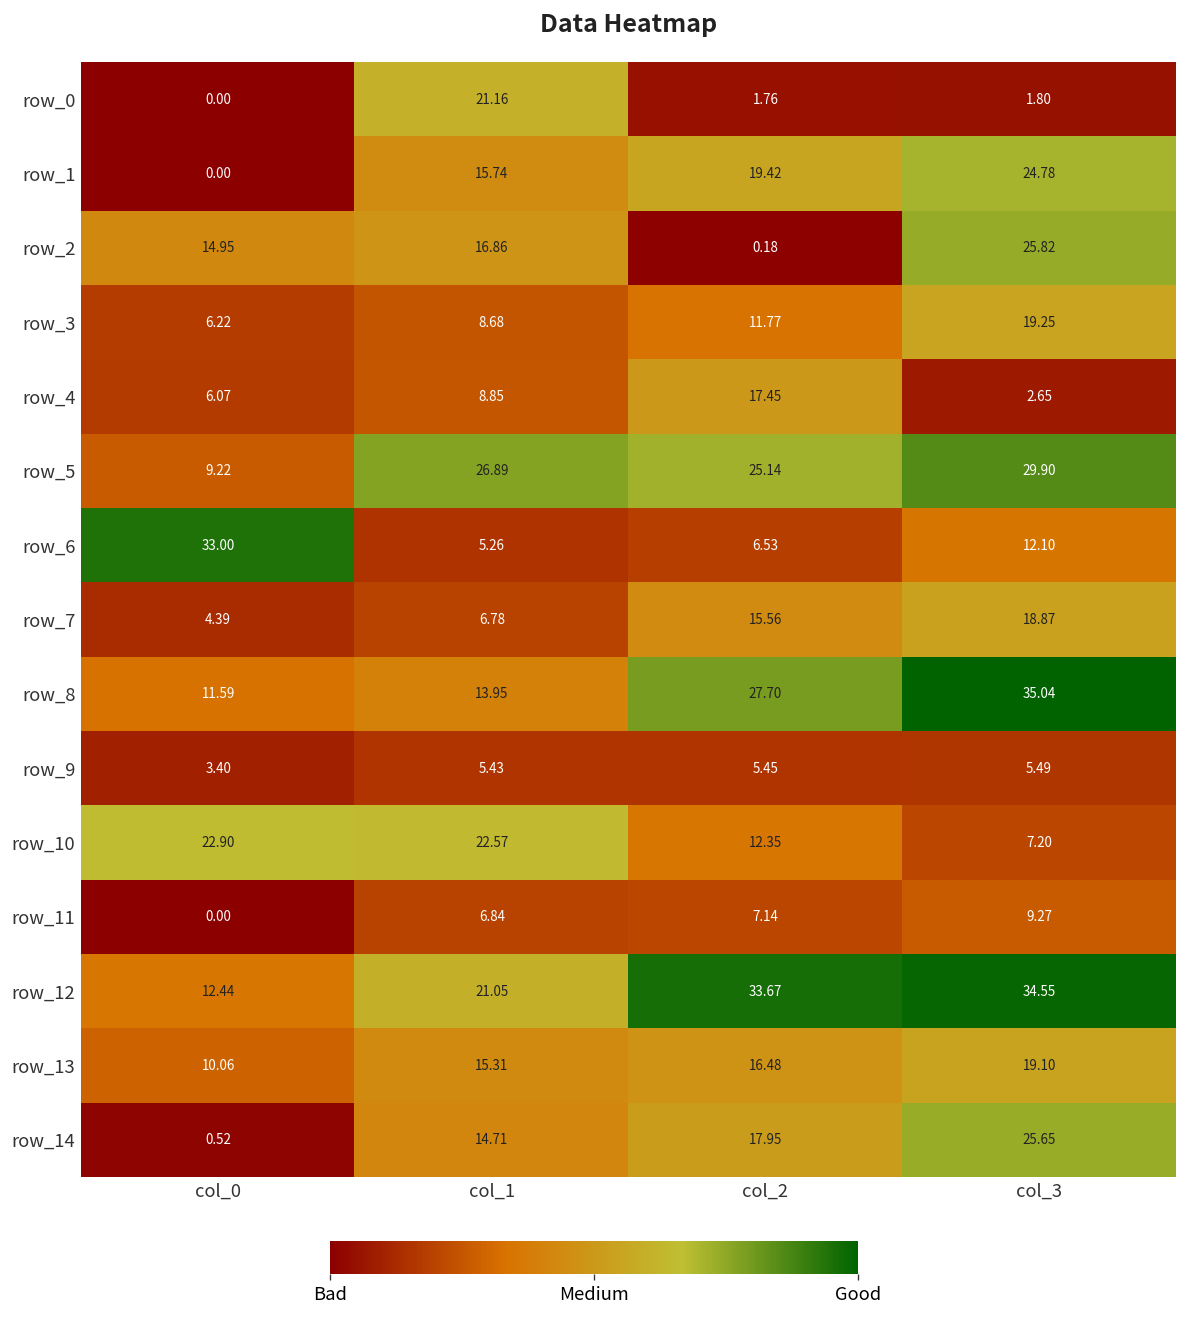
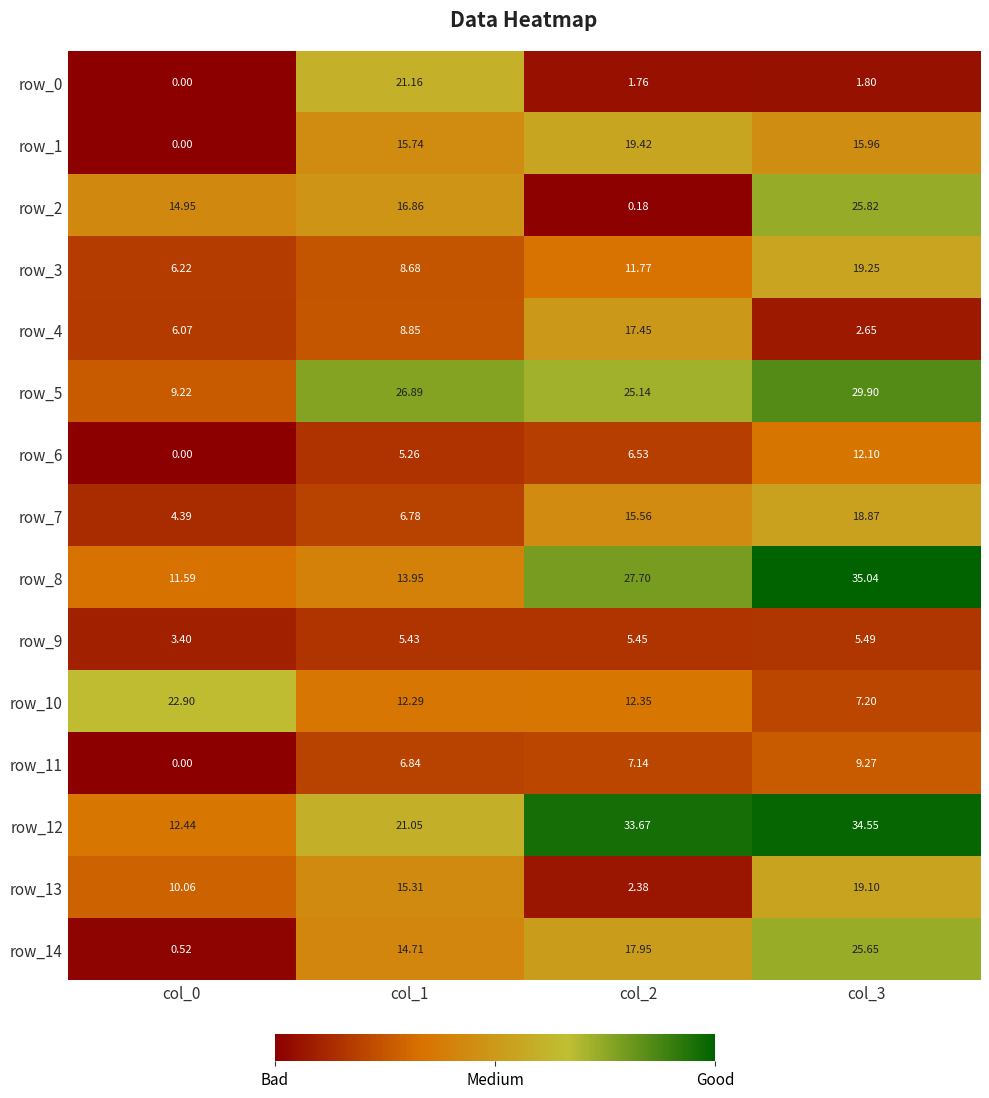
row_1, col_3: 24.78 -> 15.96
row_6, col_0: 33.00 -> 0.00
row_10, col_1: 22.57 -> 12.29
row_13, col_2: 16.48 -> 2.38
